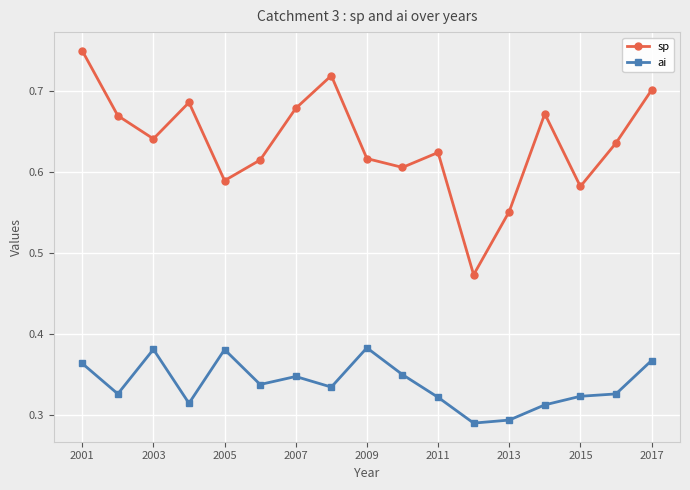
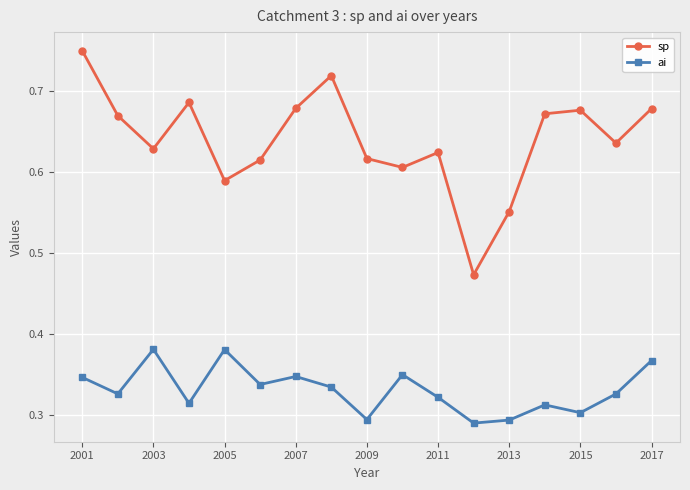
ai, 2001: 0.36 -> 0.35
sp, 2003: 0.64 -> 0.63
ai, 2009: 0.38 -> 0.29
sp, 2015: 0.58 -> 0.68
ai, 2015: 0.32 -> 0.30
sp, 2017: 0.70 -> 0.68
